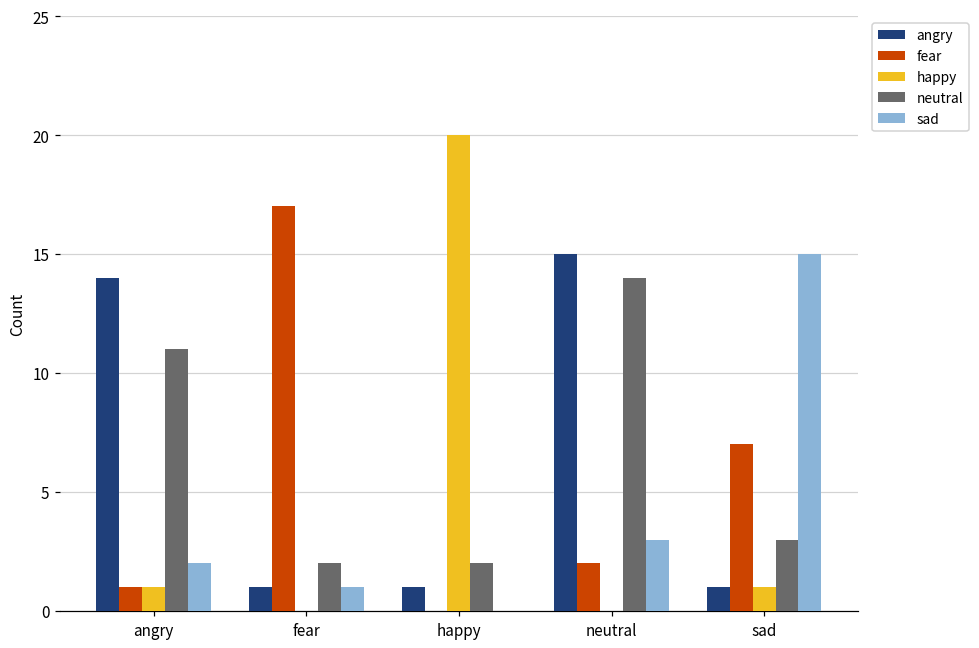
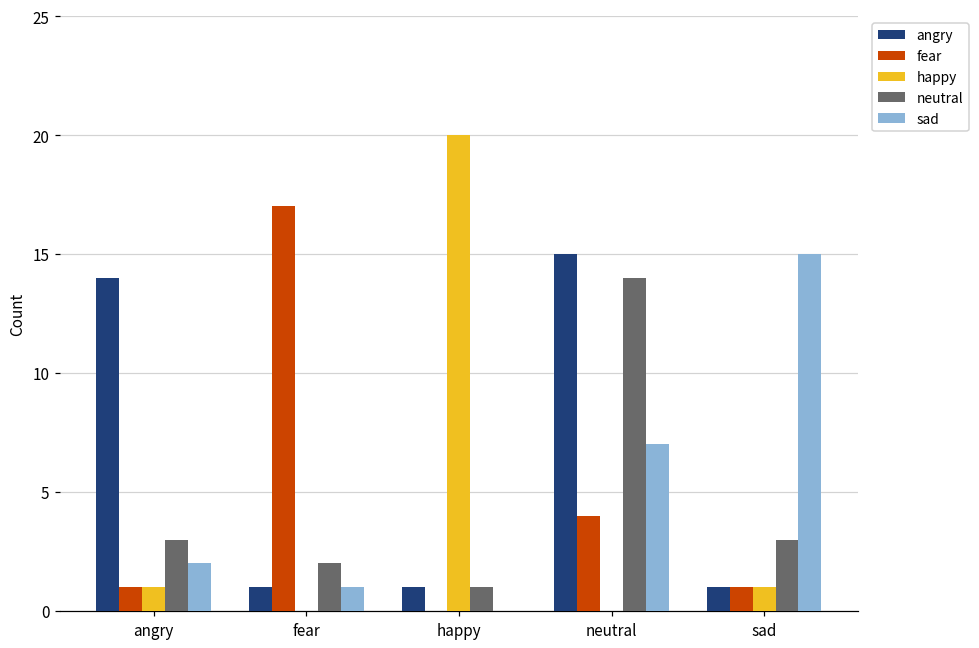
neutral, angry: 11 -> 3
neutral, happy: 2 -> 1
fear, neutral: 2 -> 4
sad, neutral: 3 -> 7
fear, sad: 7 -> 1
